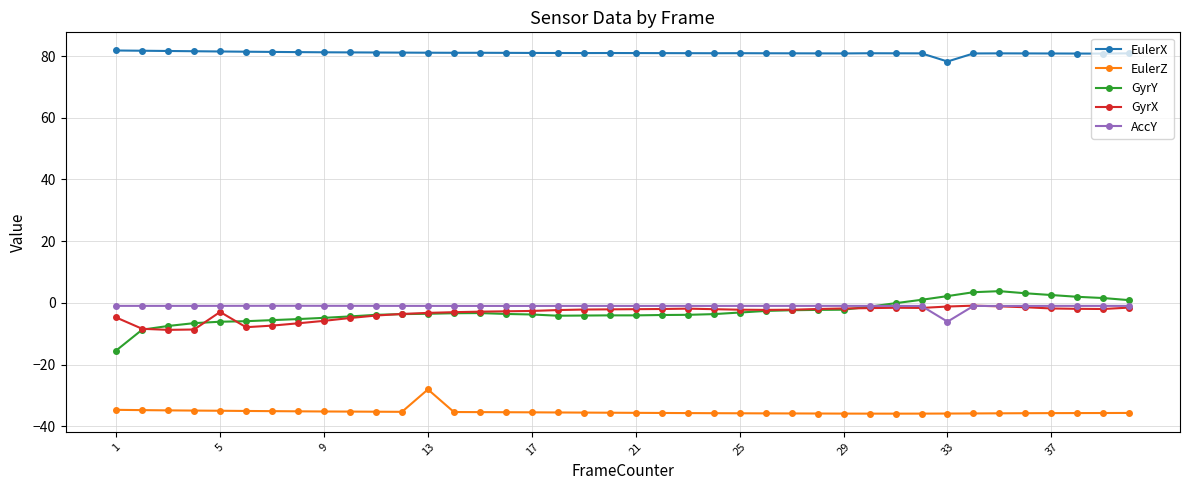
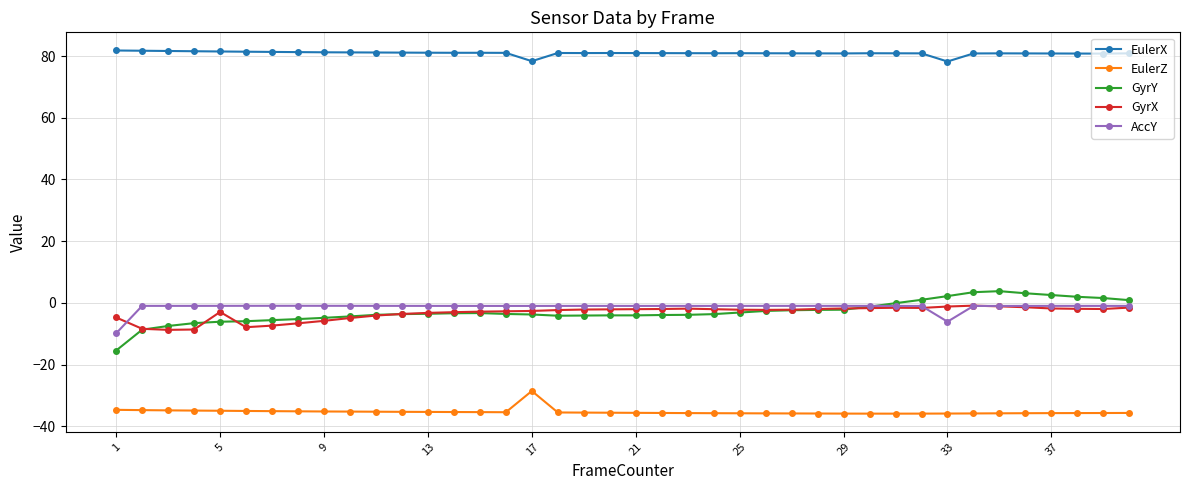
AccY, 1: -1 -> -10
EulerZ, 13: -28 -> -35
EulerX, 17: 81 -> 78
EulerZ, 17: -36 -> -29
